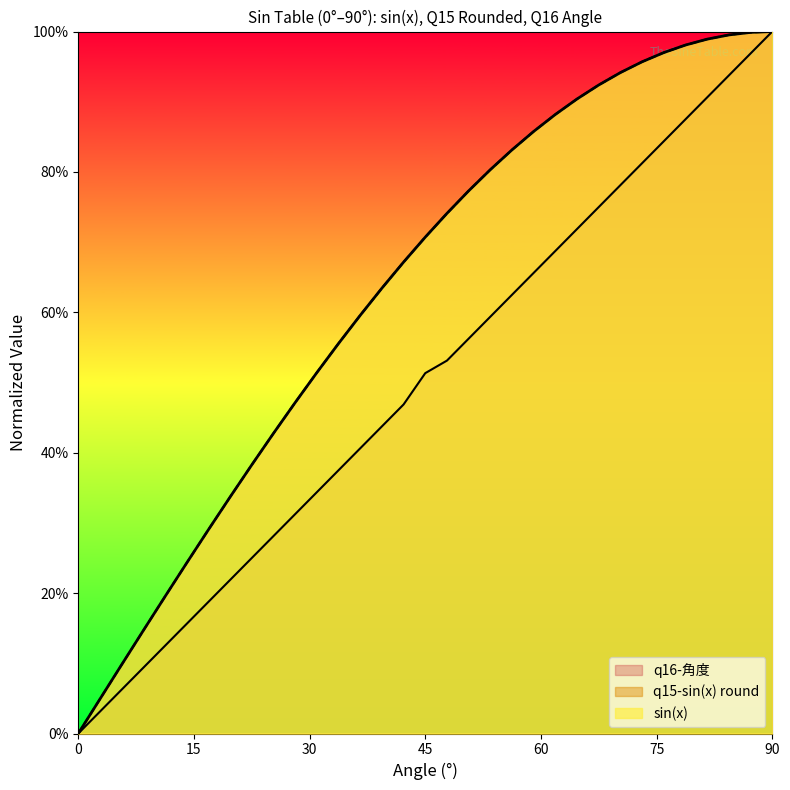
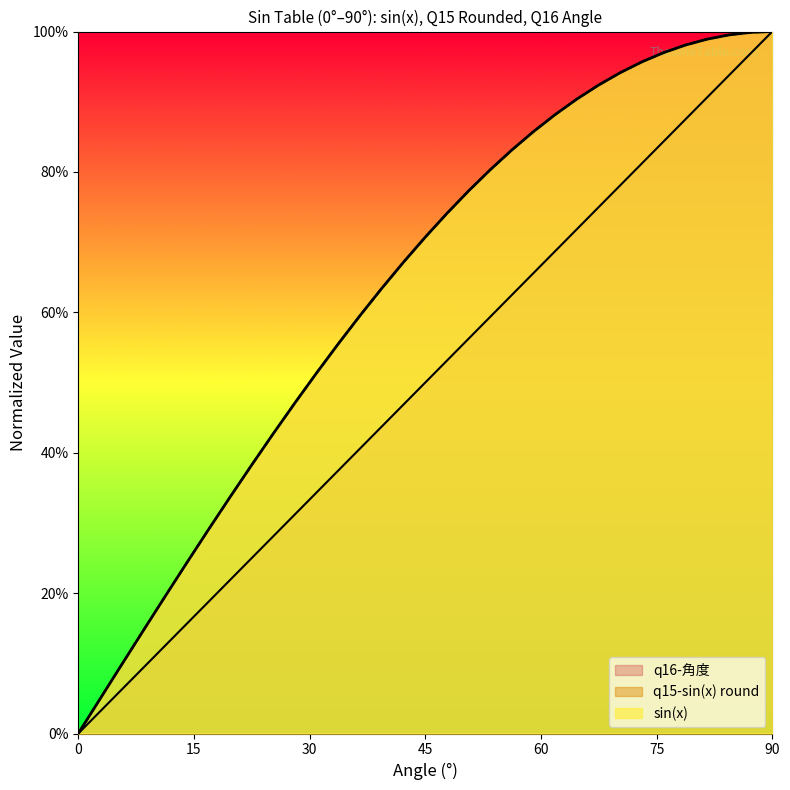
q16-角度, 45: 51% -> 50%
